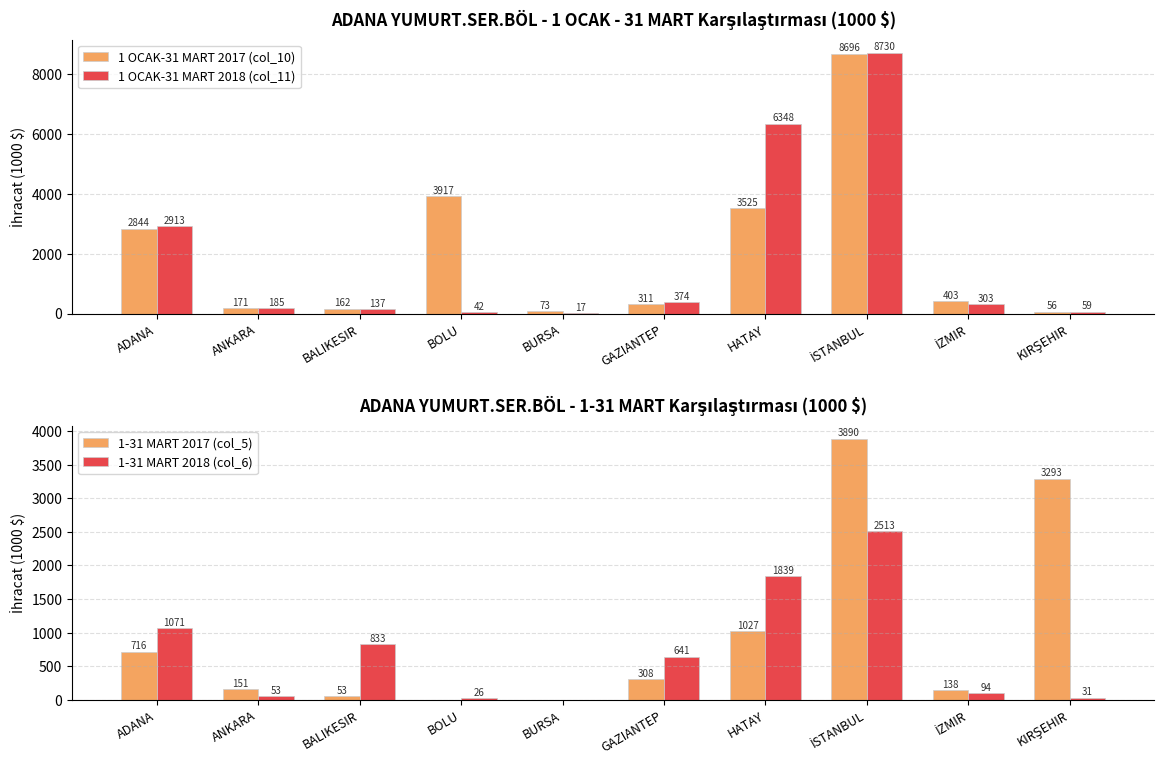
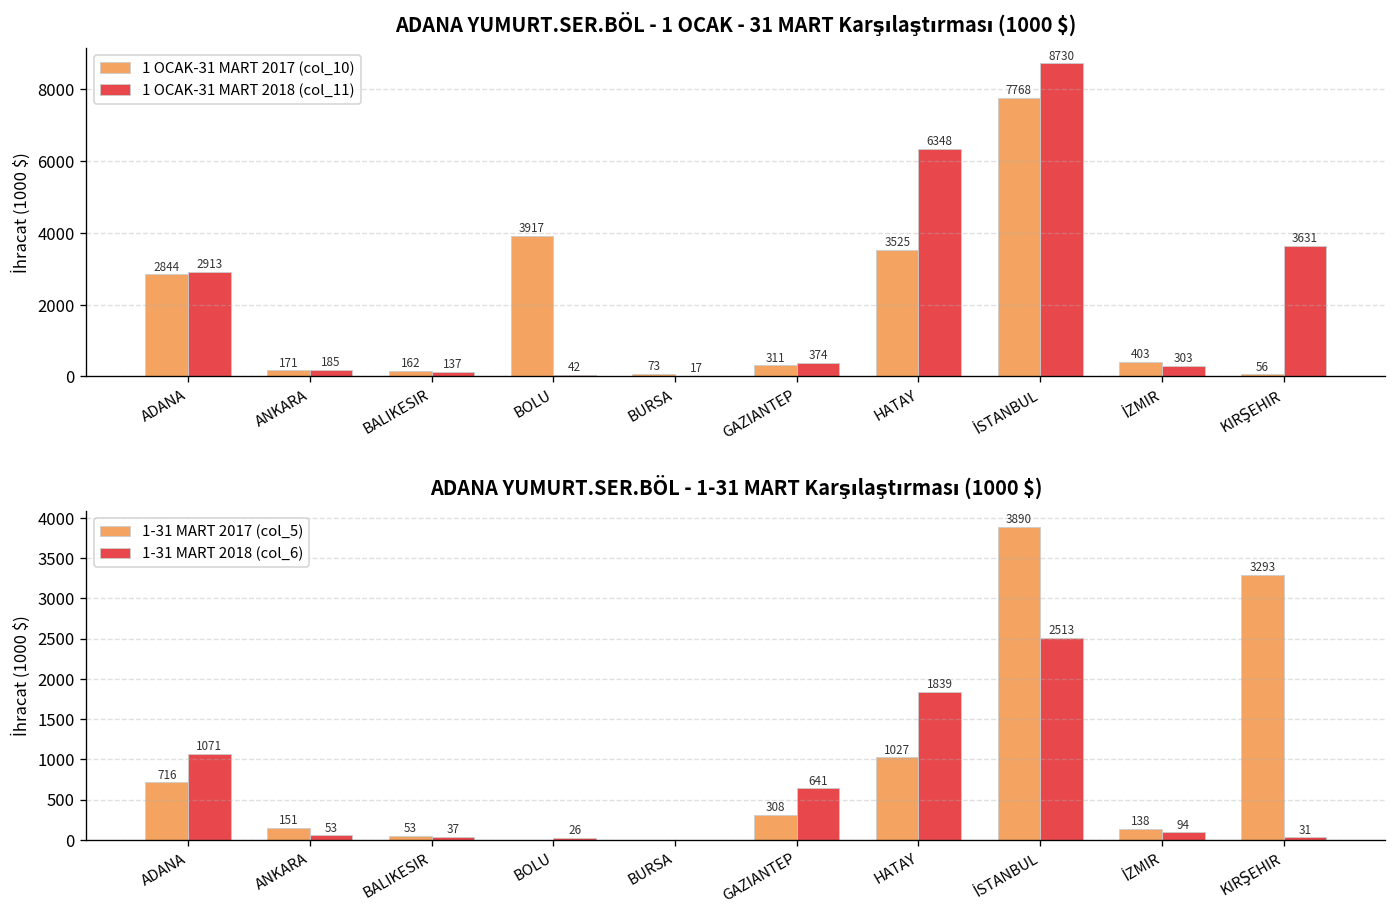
ADANA YUMURT.SER.BÖL - 1 OCAK - 31 MART Karşılaştırması (1000 $), 1 OCAK-31 MART 2017 (col_10), İSTANBUL: 8696 -> 7768
ADANA YUMURT.SER.BÖL - 1 OCAK - 31 MART Karşılaştırması (1000 $), 1 OCAK-31 MART 2018 (col_11), KIRŞEHIR: 59 -> 3631
ADANA YUMURT.SER.BÖL - 1-31 MART Karşılaştırması (1000 $), 1-31 MART 2018 (col_6), BALIKESIR: 833 -> 37
